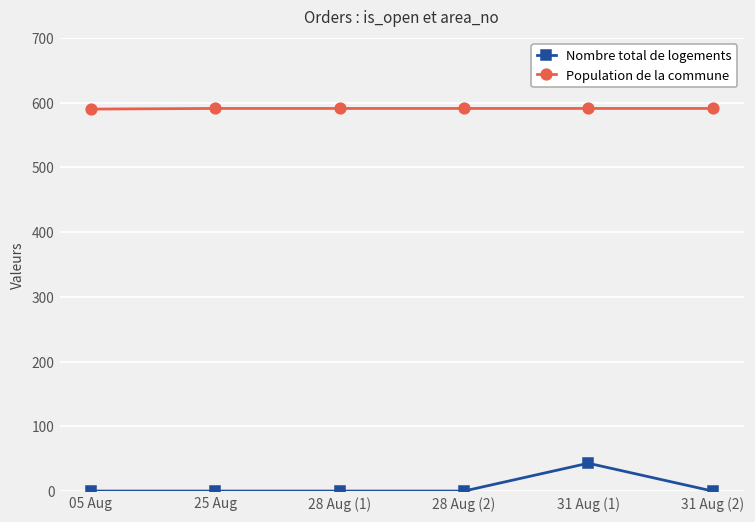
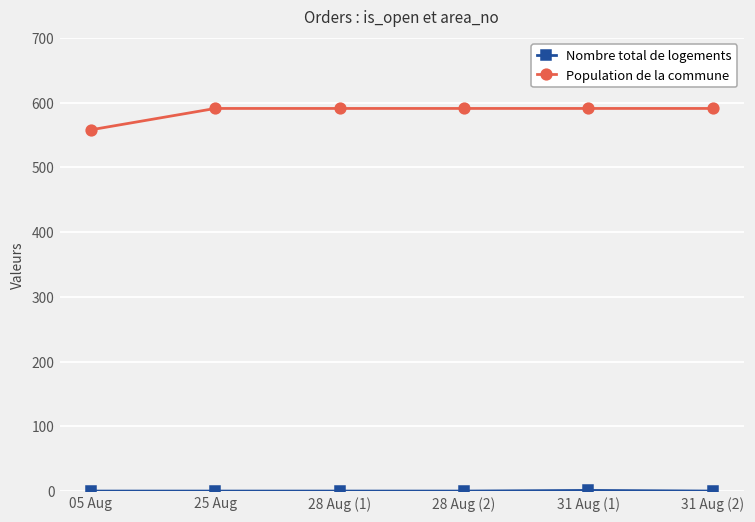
Population de la commune, 05 Aug: 590 -> 560
Nombre total de logements, 31 Aug (1): 40 -> 0
